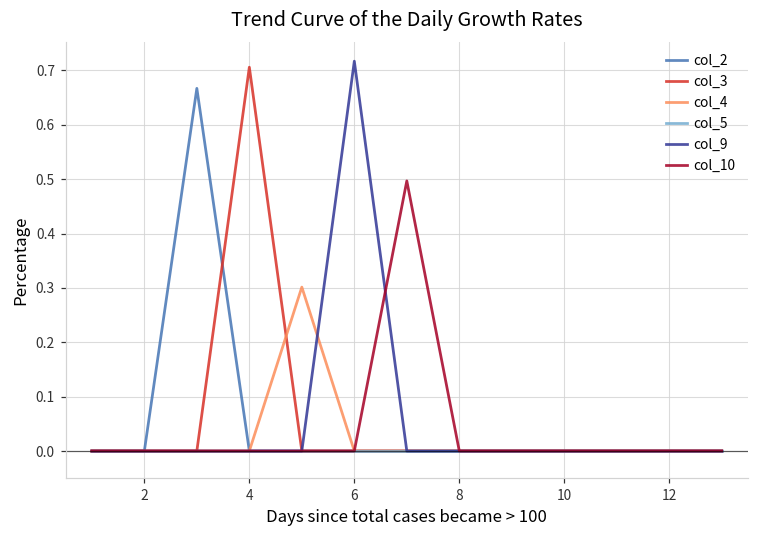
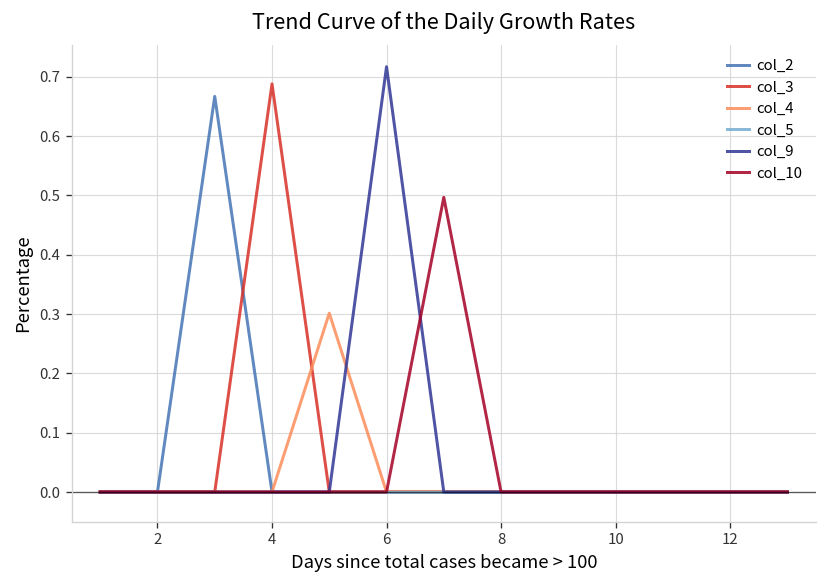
col_3, 4: 0.71 -> 0.69
